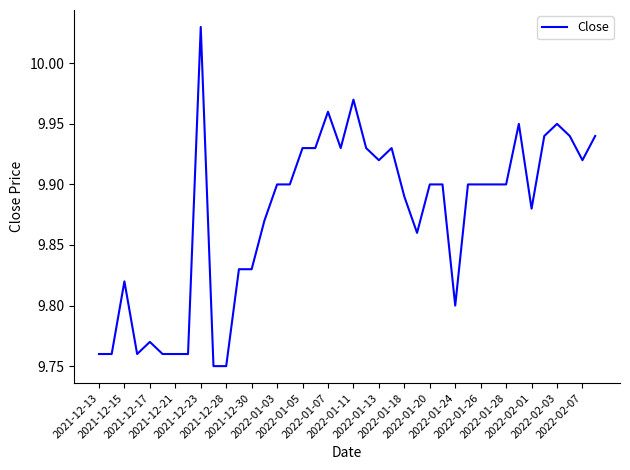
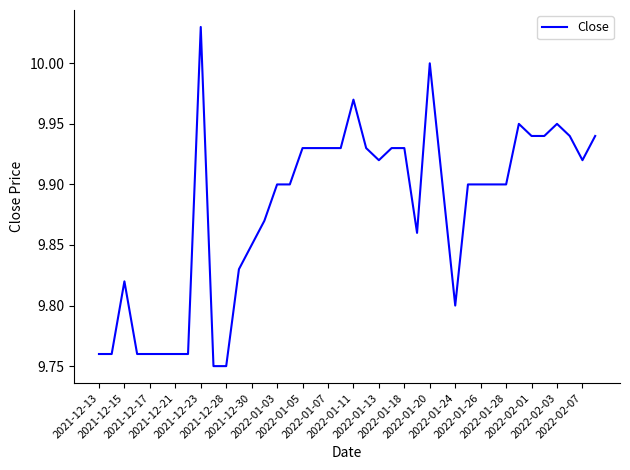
2021-12-17: 9.77 -> 9.76
2021-12-30: 9.83 -> 9.85
2022-01-07: 9.96 -> 9.93
2022-01-18: 9.89 -> 9.93
2022-01-20: 9.9 -> 10.0
2022-02-01: 9.88 -> 9.94
